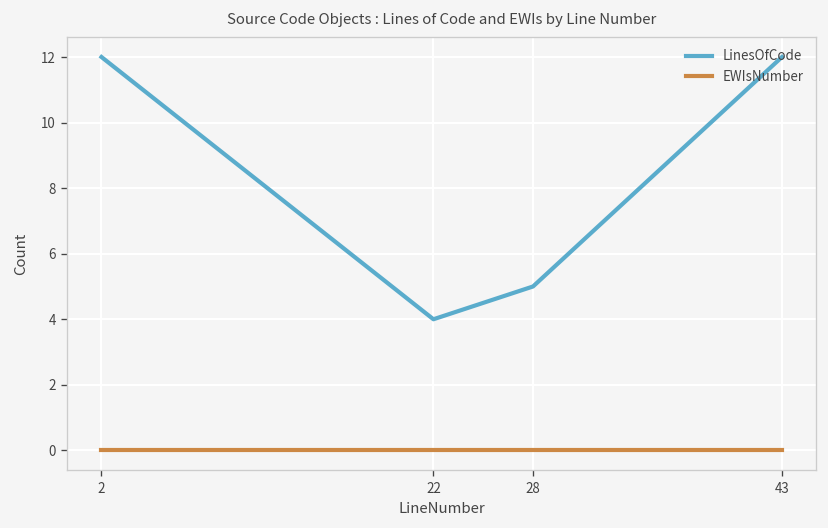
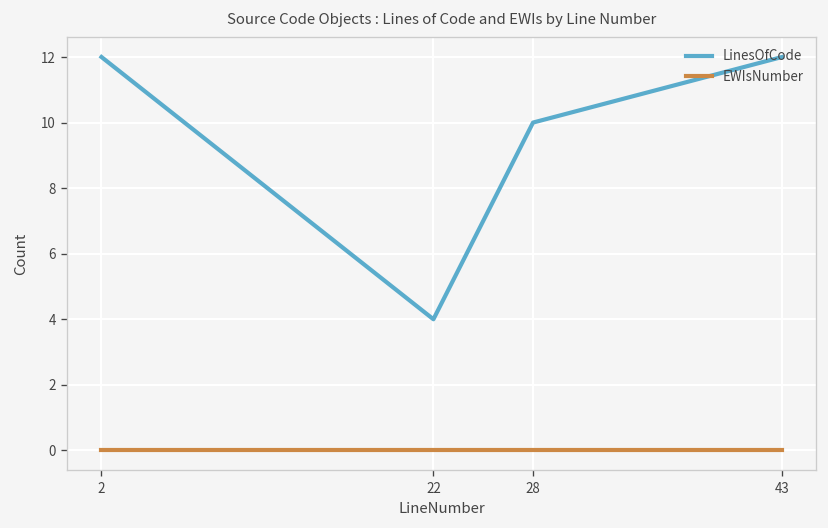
LinesOfCode, 28: 5 -> 10
